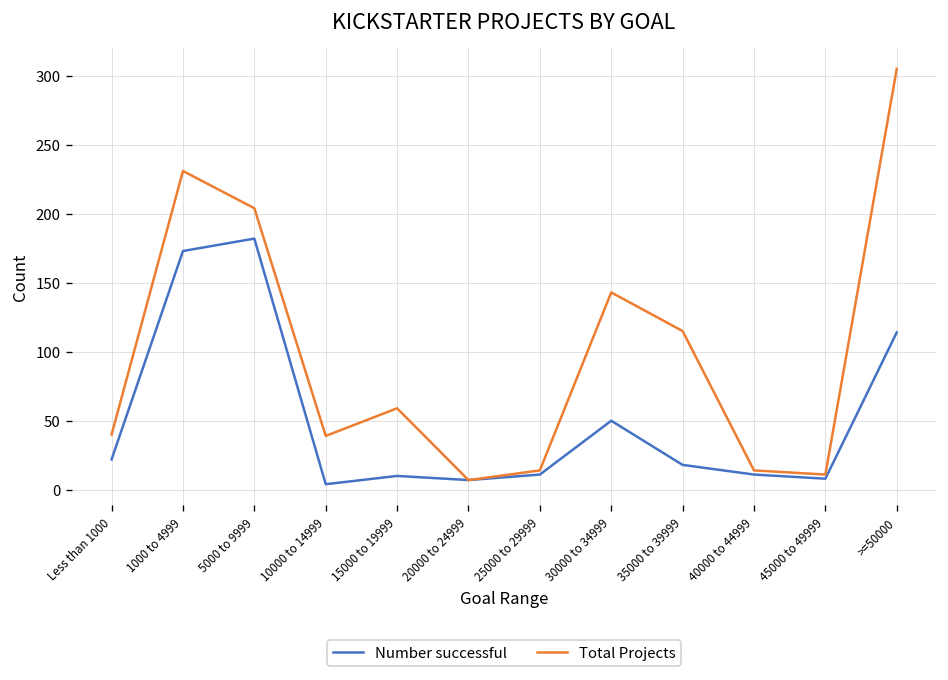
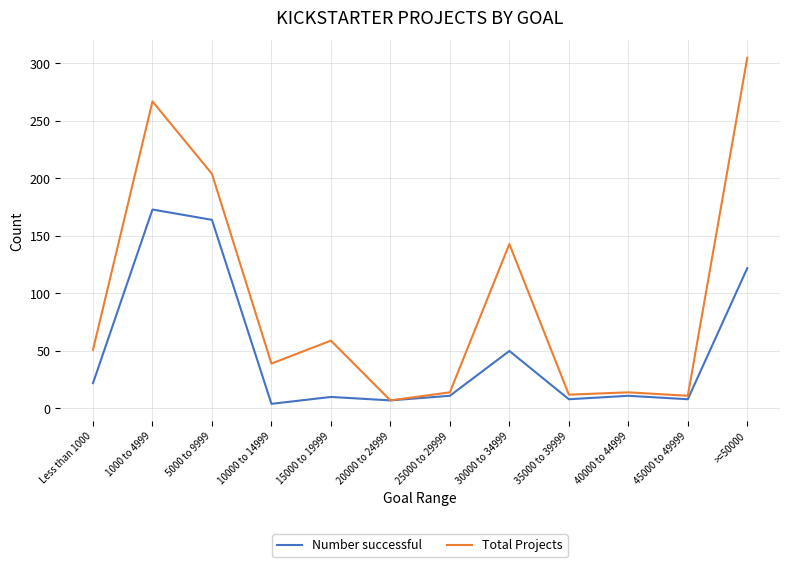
Total Projects, Less than 1000: 40 -> 51
Total Projects, 1000 to 4999: 231 -> 267
Number successful, 5000 to 9999: 182 -> 164
Number successful, 35000 to 39999: 18 -> 8
Total Projects, 35000 to 39999: 115 -> 12
Number successful, >=50000: 114 -> 122
